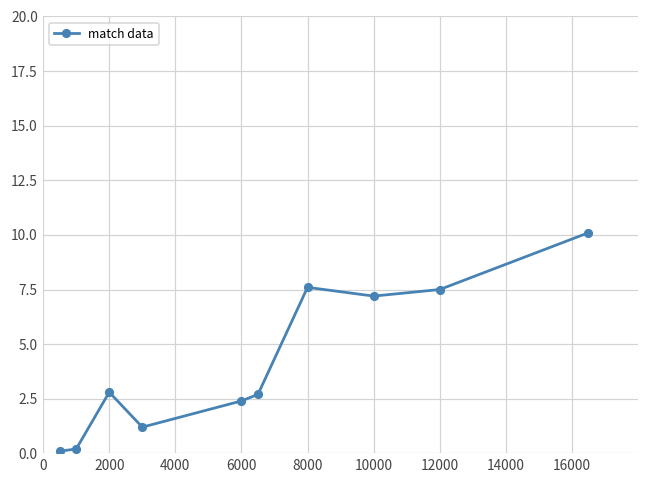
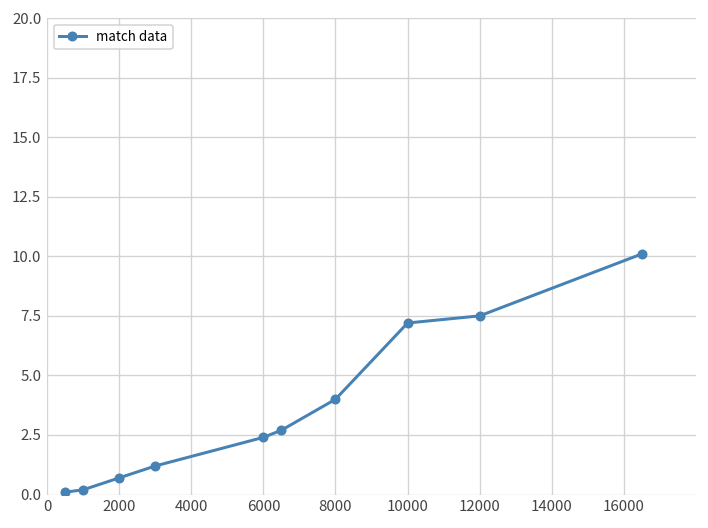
2000: 2.8 -> 0.7
8000: 7.6 -> 4.0
